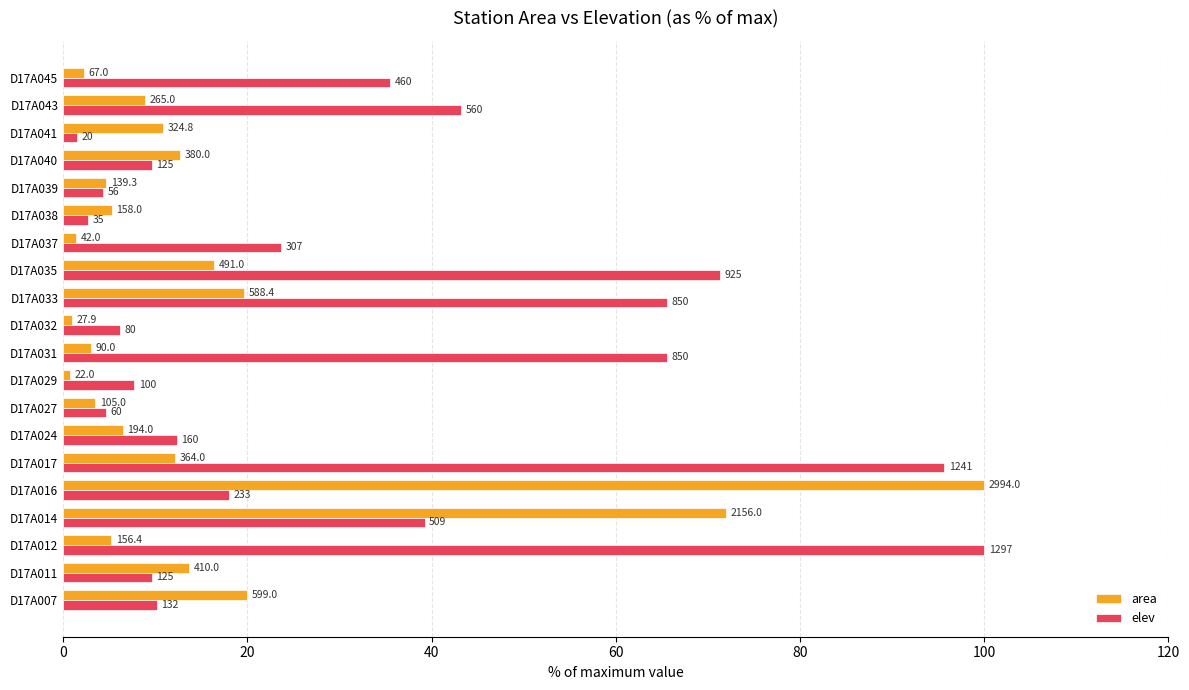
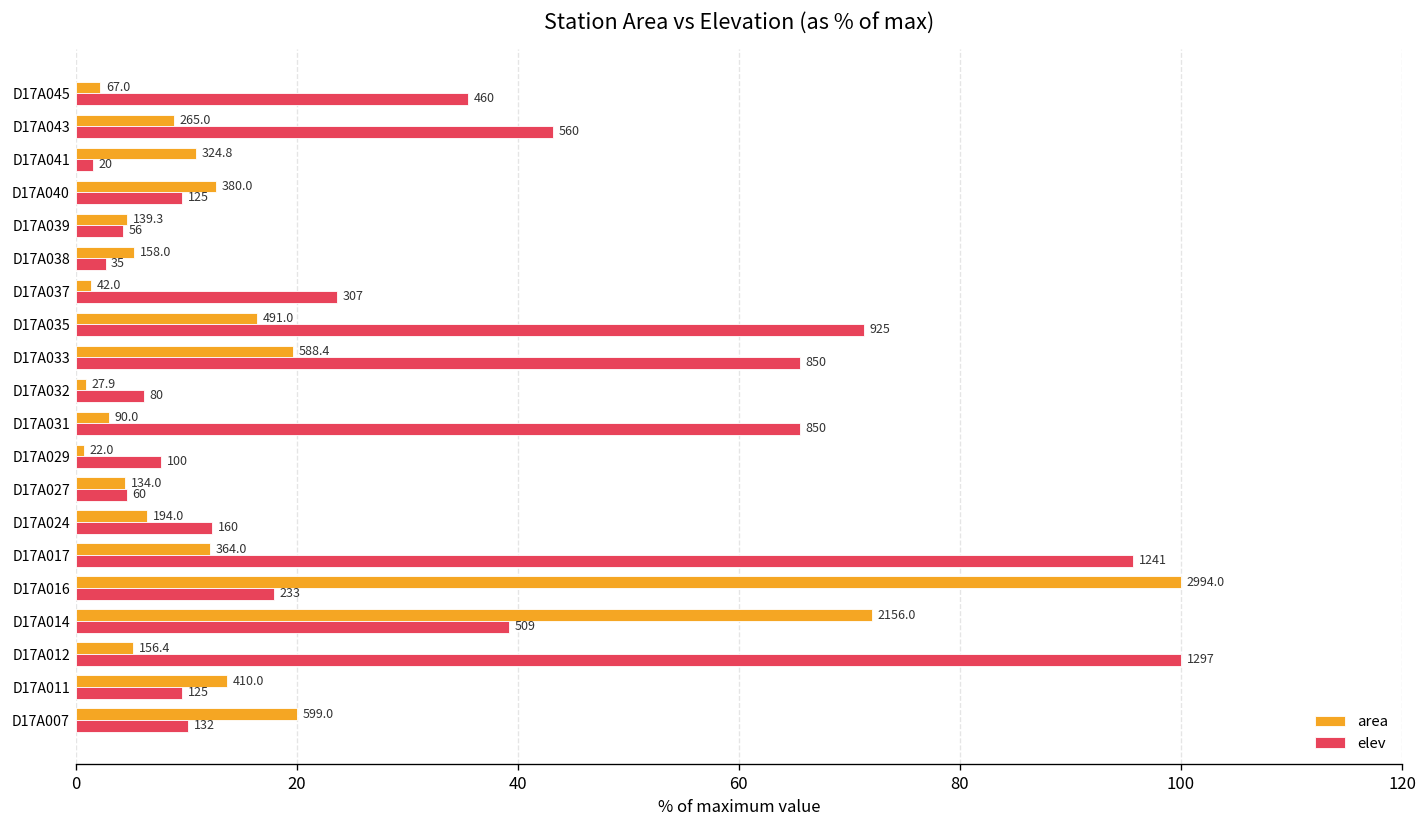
area, D17A027: 105.0 -> 134.0
